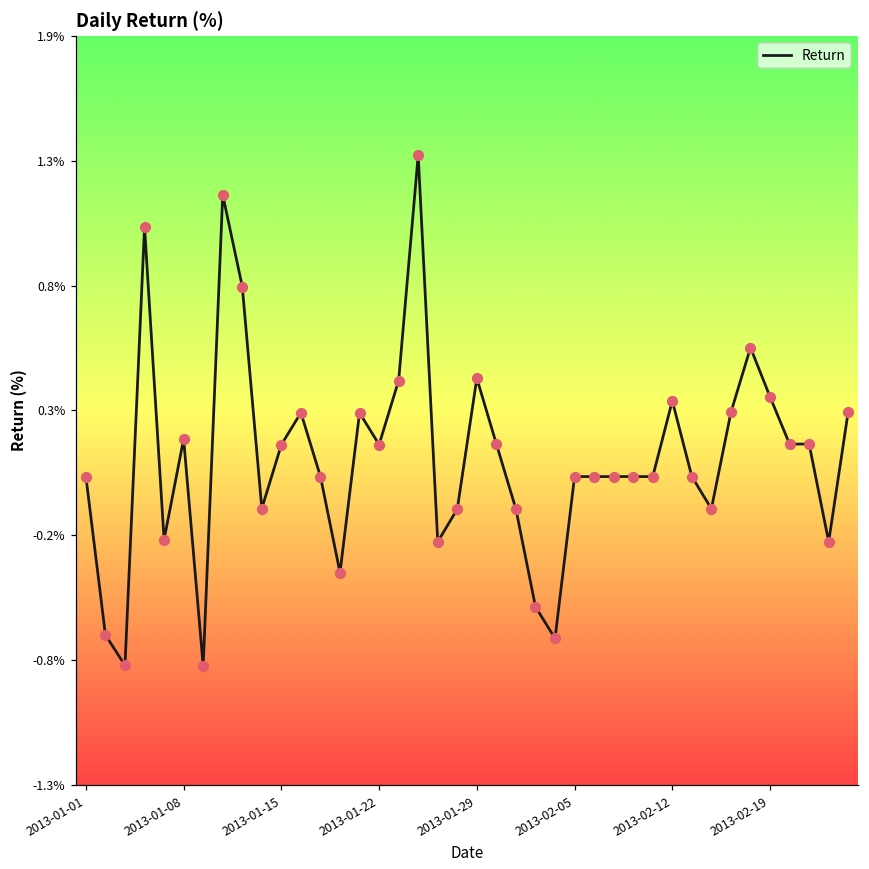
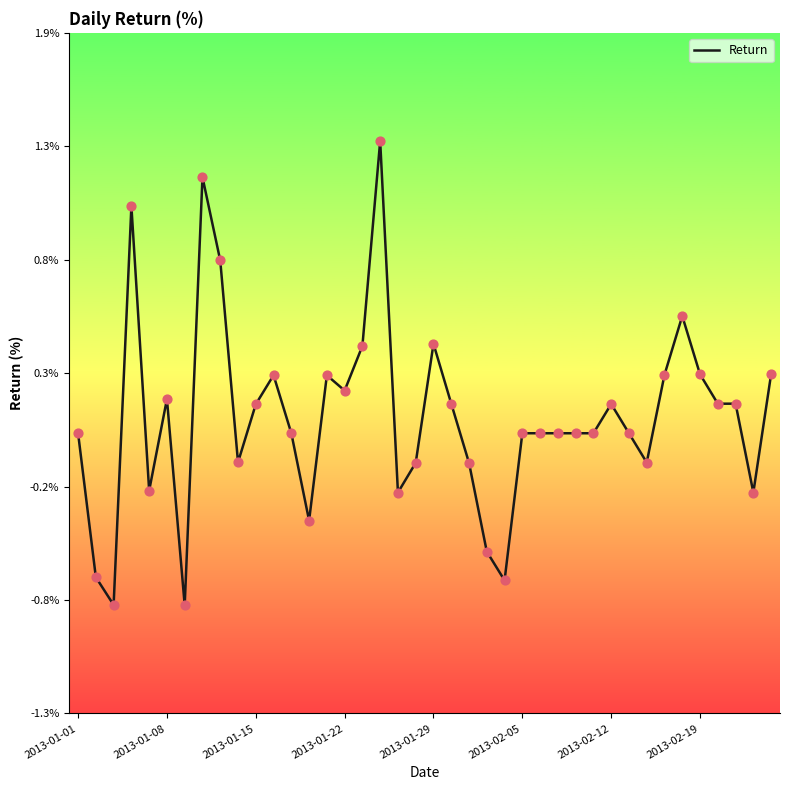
2013-01-22: 0.13% -> 0.20%
2013-02-12: 0.32% -> 0.14%
2013-02-19: 0.34% -> 0.27%
